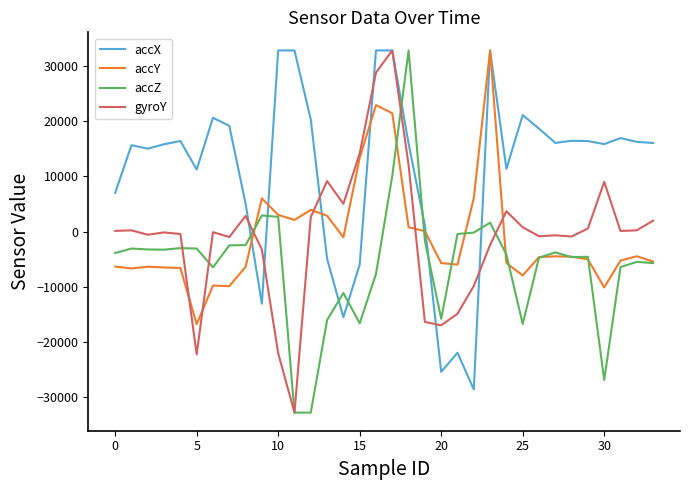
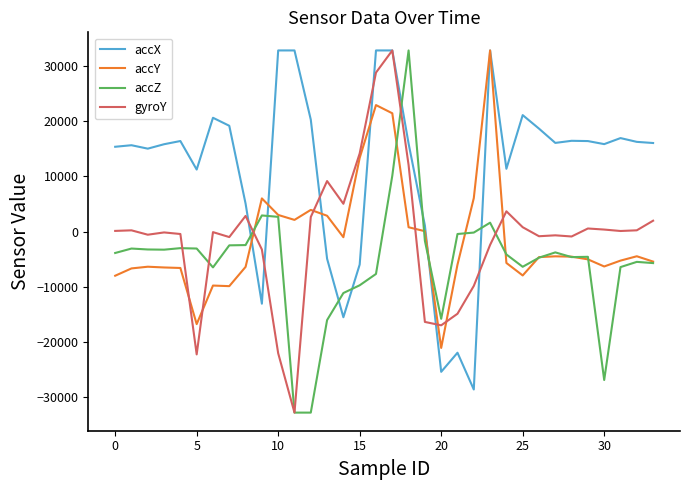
accX, 0: 7000 -> 15000
accY, 0: -6000 -> -8000
accZ, 15: -17000 -> -10000
accY, 20: -6000 -> -21000
accZ, 25: -17000 -> -6000
accY, 30: -10000 -> -6000
gyroY, 30: 9000 -> 0
